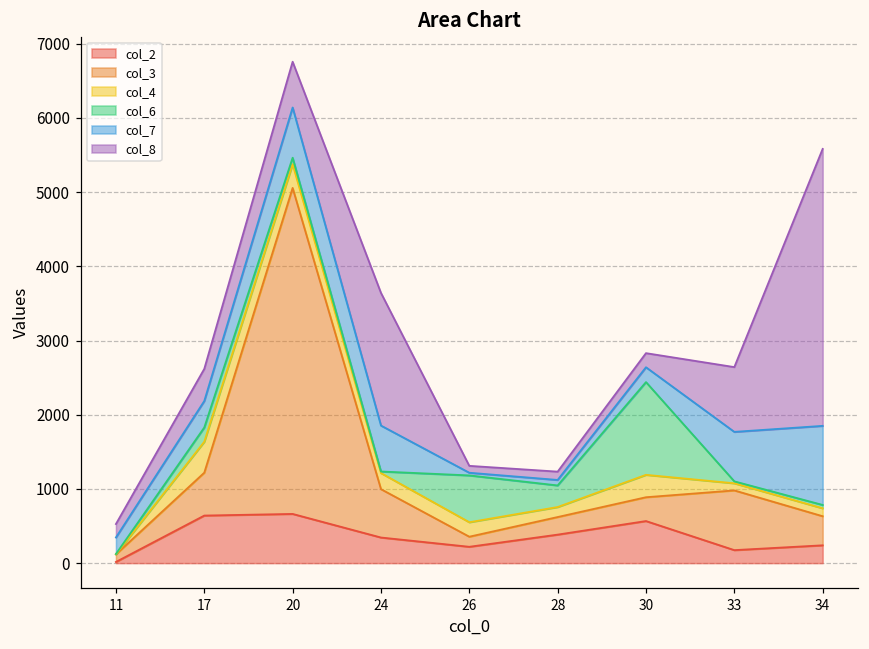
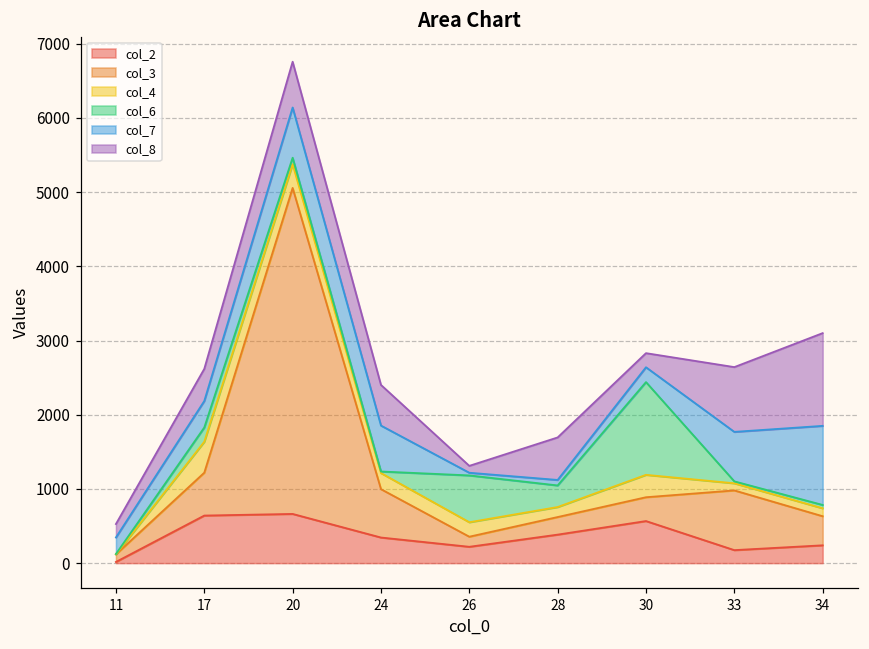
col_8, 24: 1800 -> 500
col_8, 28: 100 -> 600
col_8, 34: 3700 -> 1300
